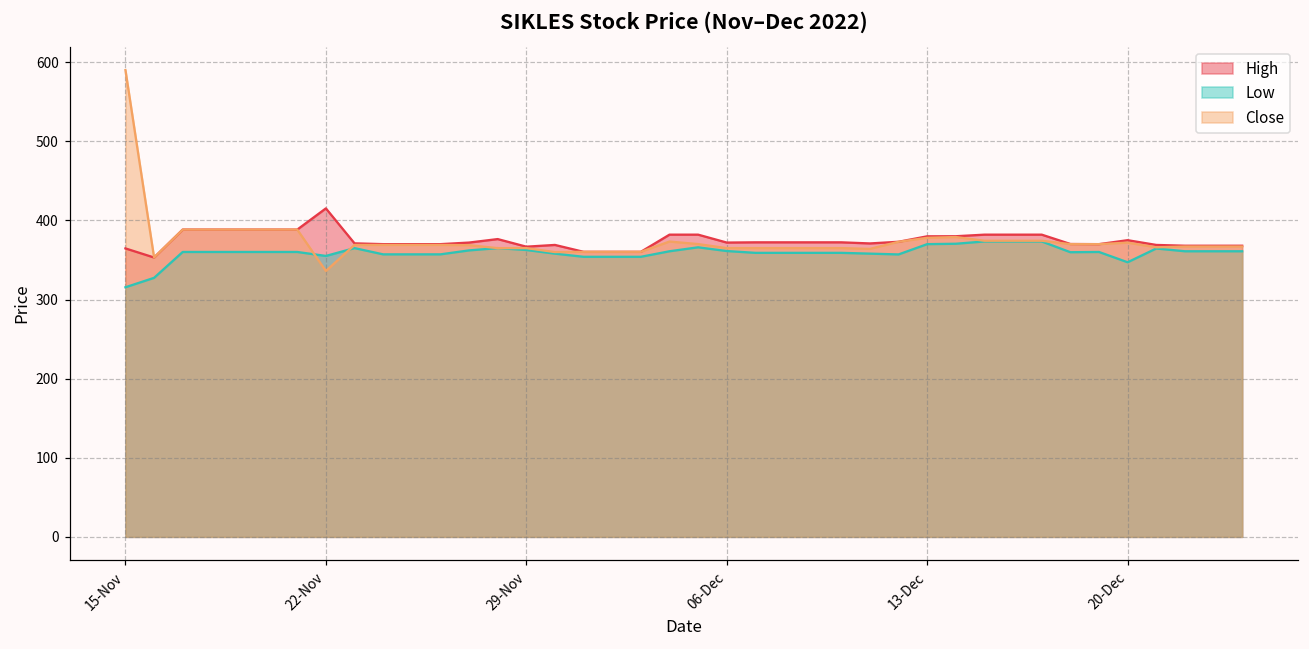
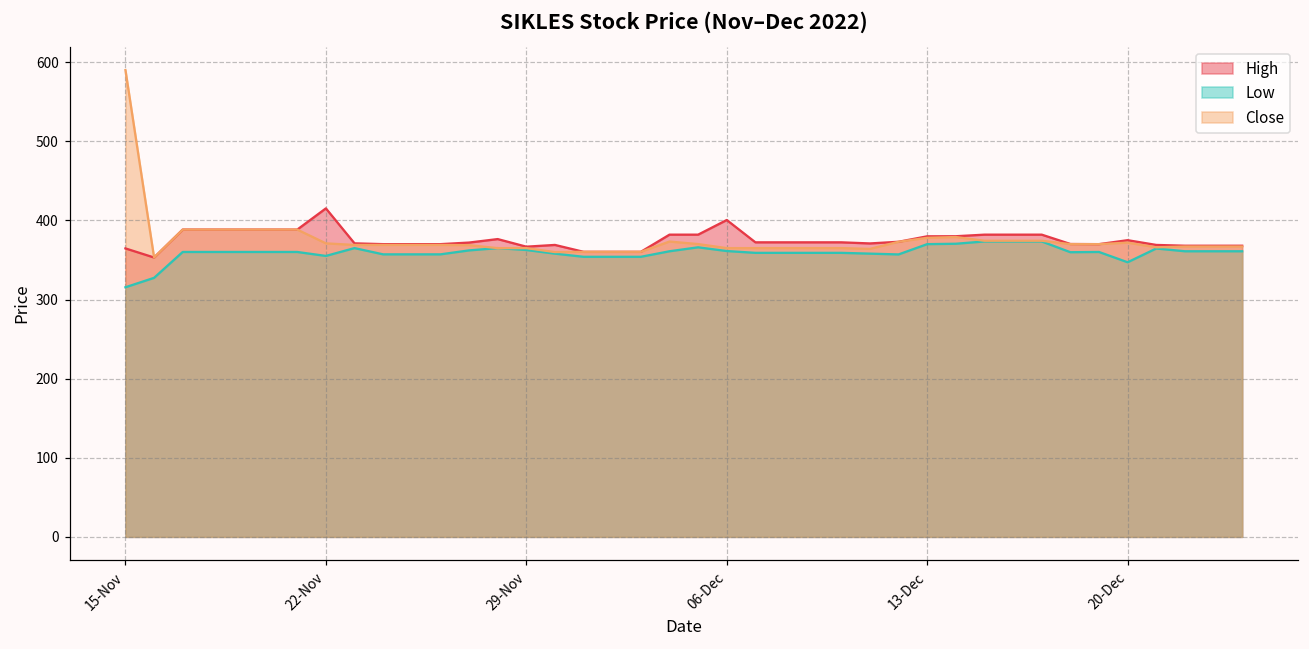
Close, 22-Nov: 340 -> 370
High, 06-Dec: 370 -> 400
